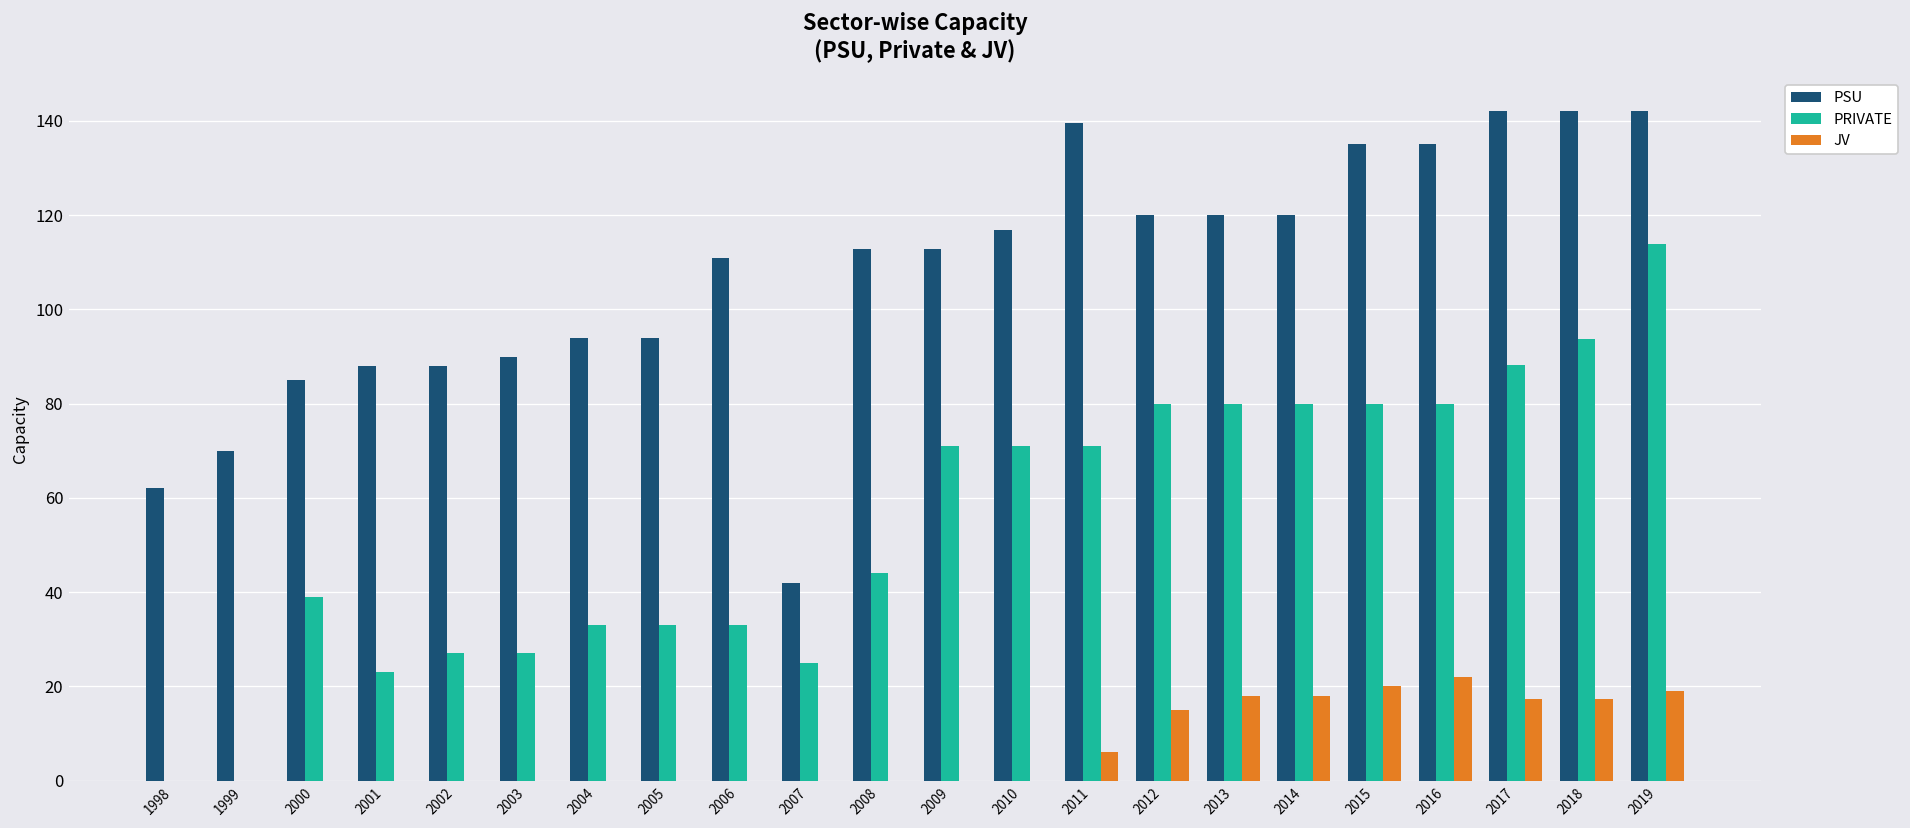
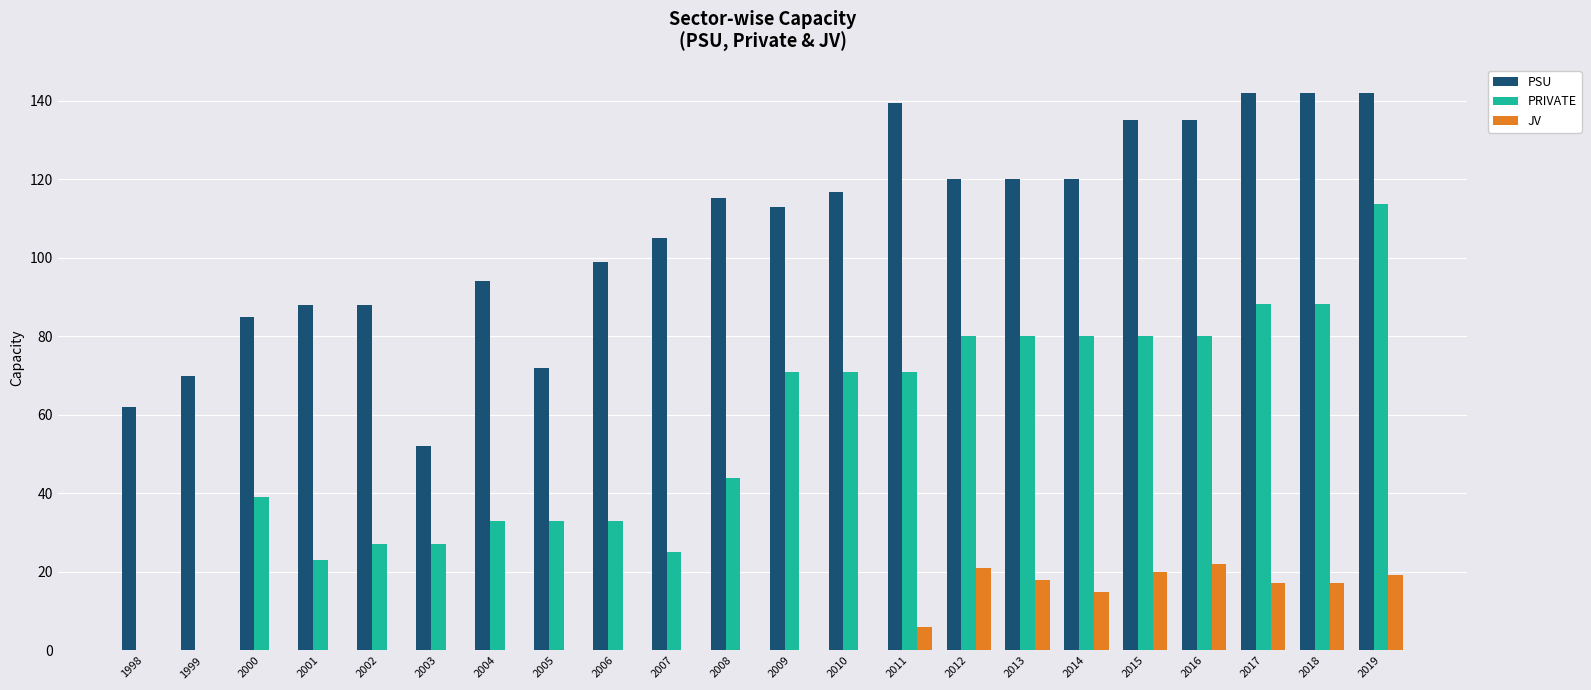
PSU, 2003: 90 -> 52
PSU, 2005: 94 -> 72
PSU, 2006: 111 -> 99
PSU, 2007: 42 -> 105
PSU, 2008: 113 -> 115
JV, 2012: 15 -> 21
JV, 2014: 18 -> 15
PRIVATE, 2018: 94 -> 88
